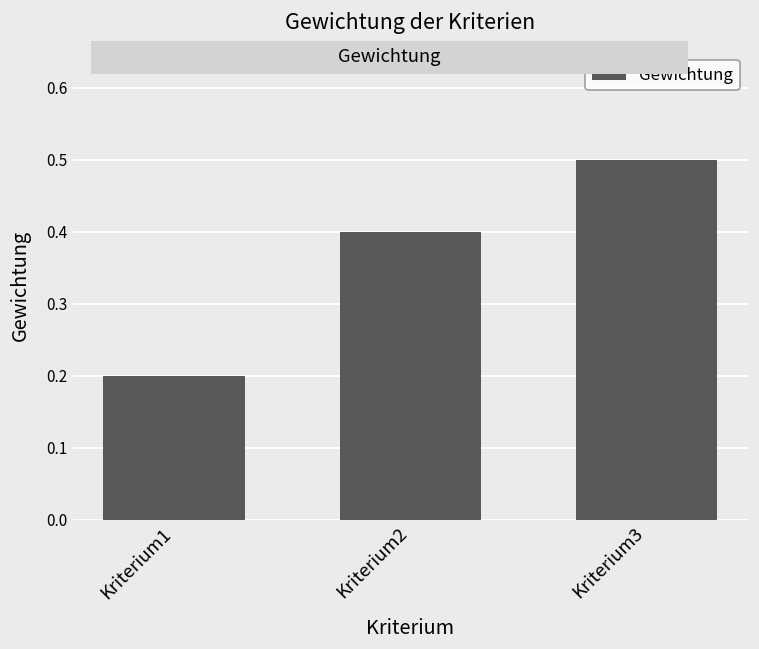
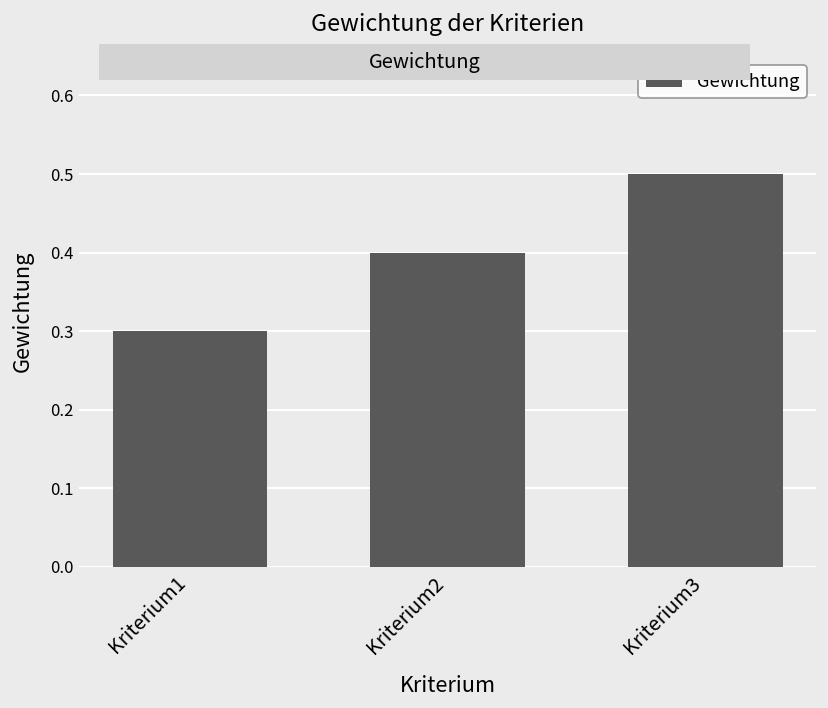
Kriterium1: 0.2 -> 0.3
